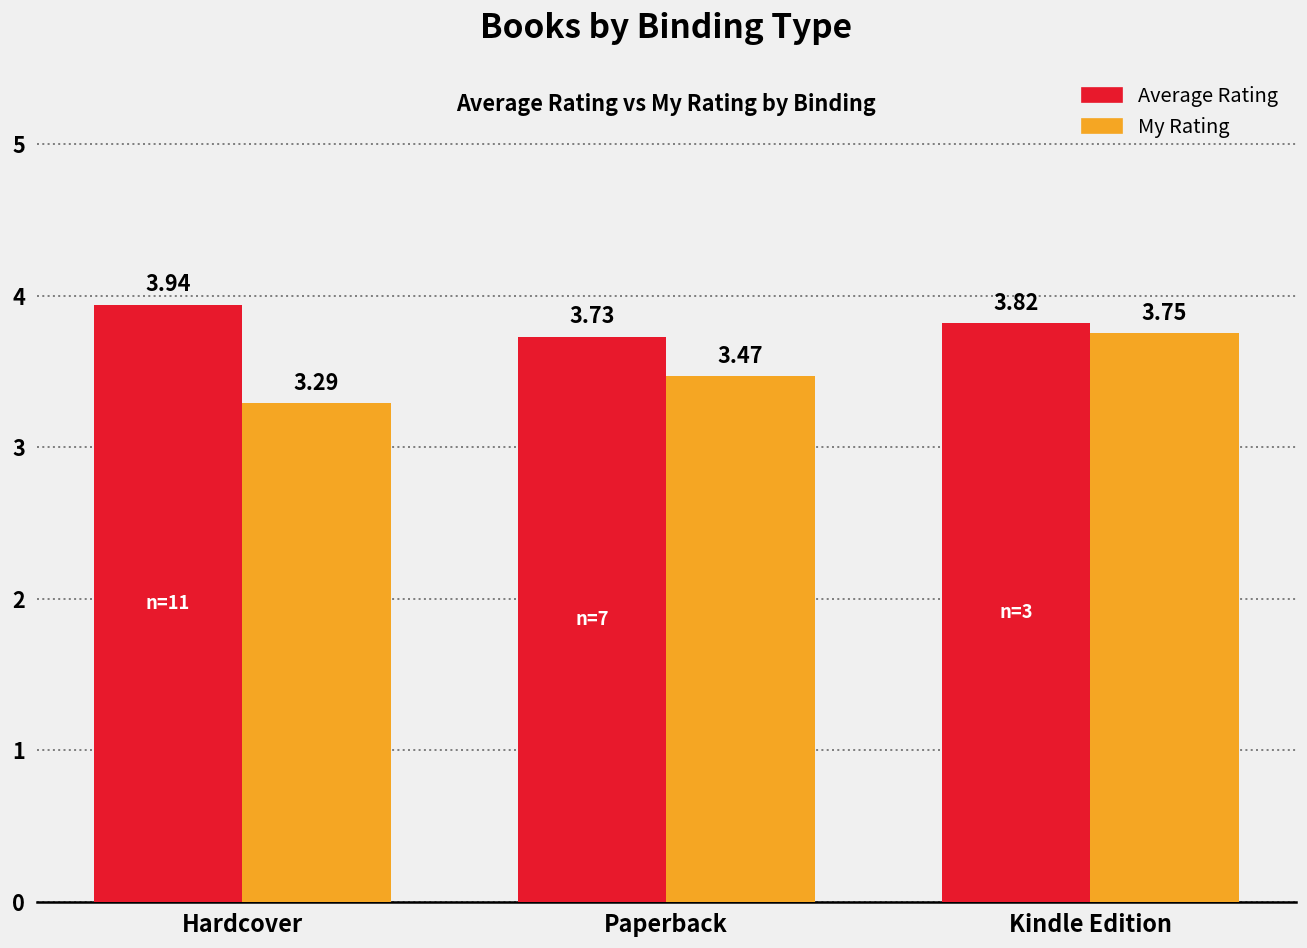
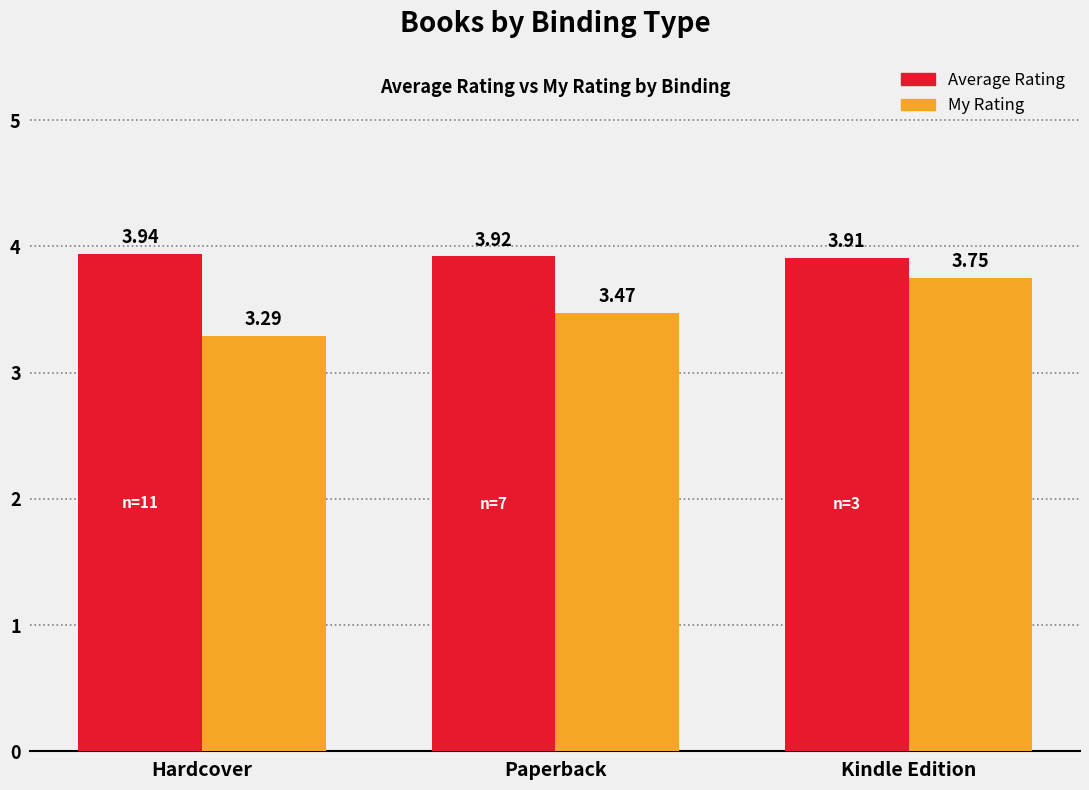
Average Rating, Paperback: 3.73 -> 3.92
Average Rating, Kindle Edition: 3.82 -> 3.91
